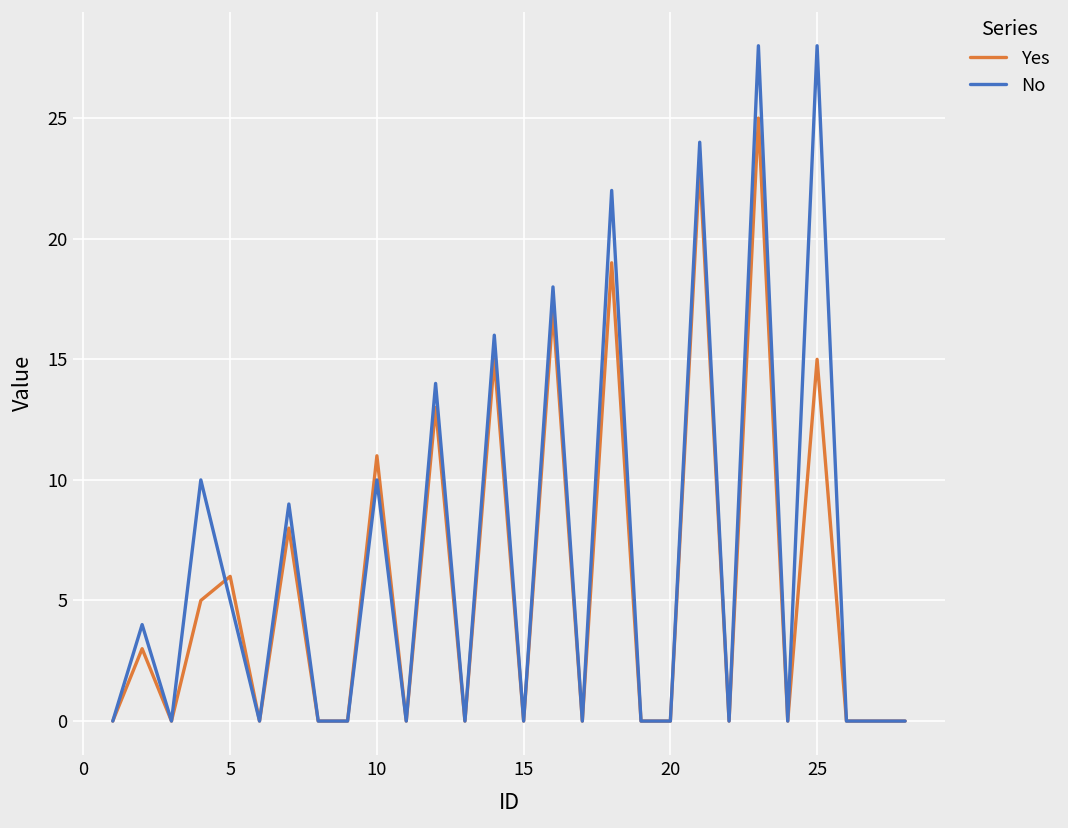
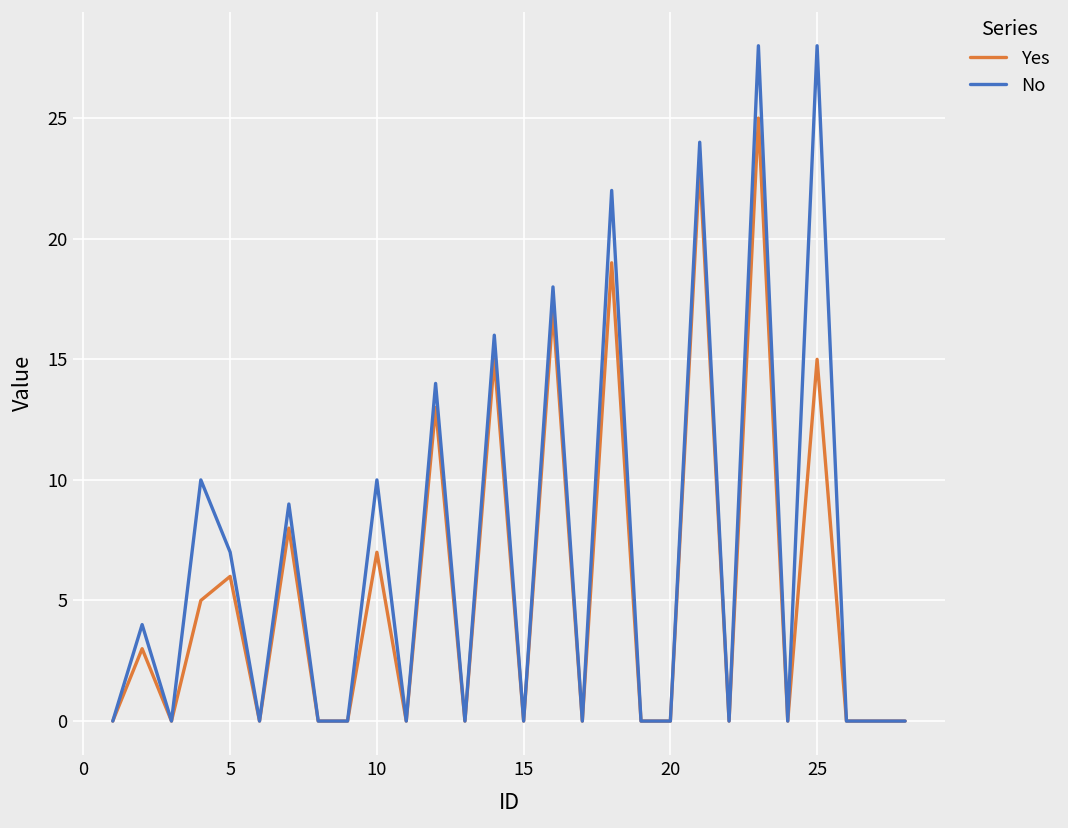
No, 5: 5 -> 7
Yes, 10: 11 -> 7
